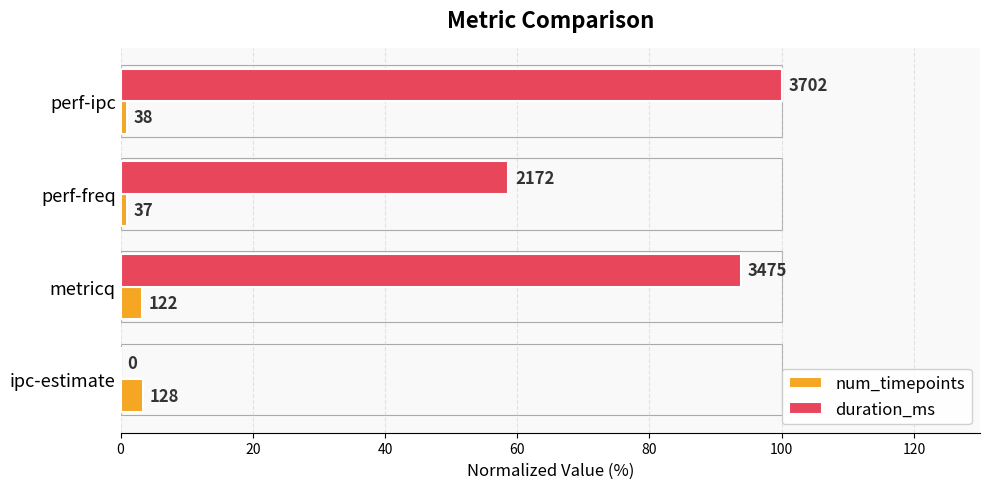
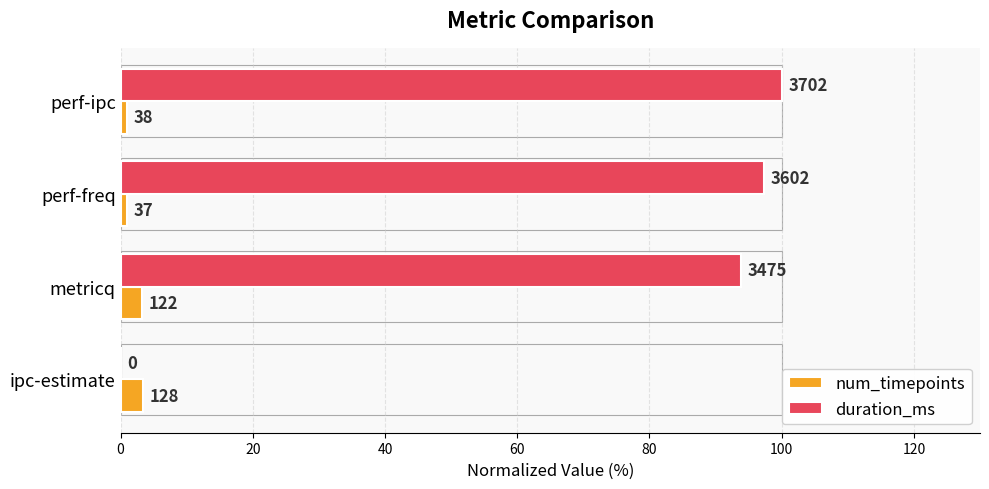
duration_ms, perf-freq: 2172 -> 3602
